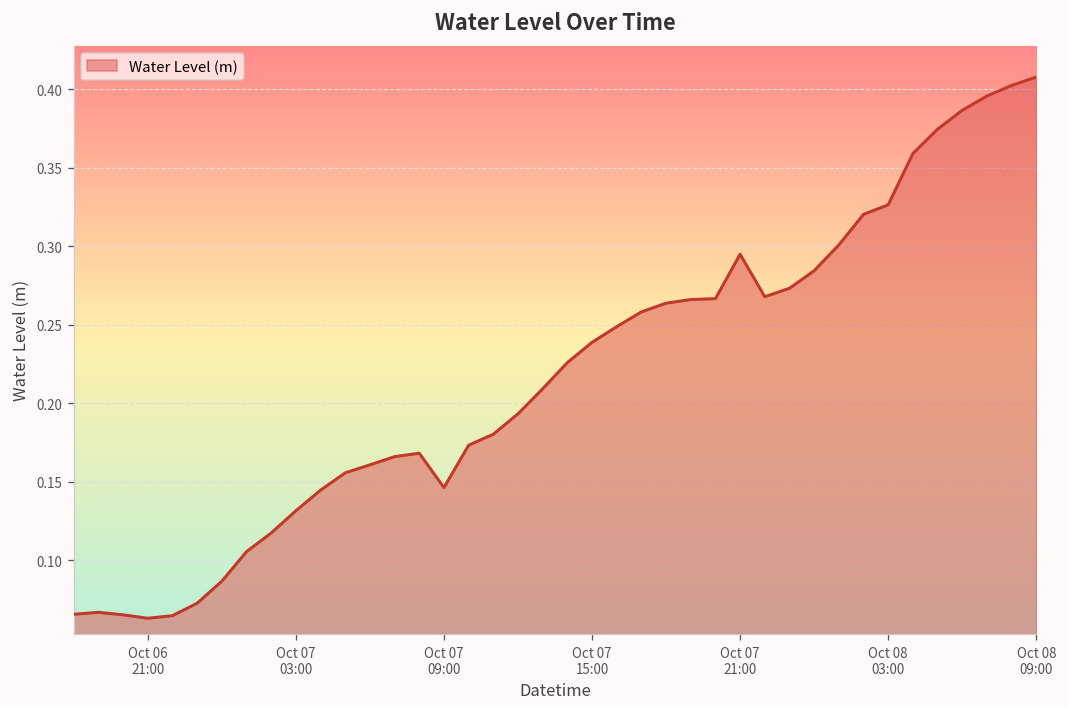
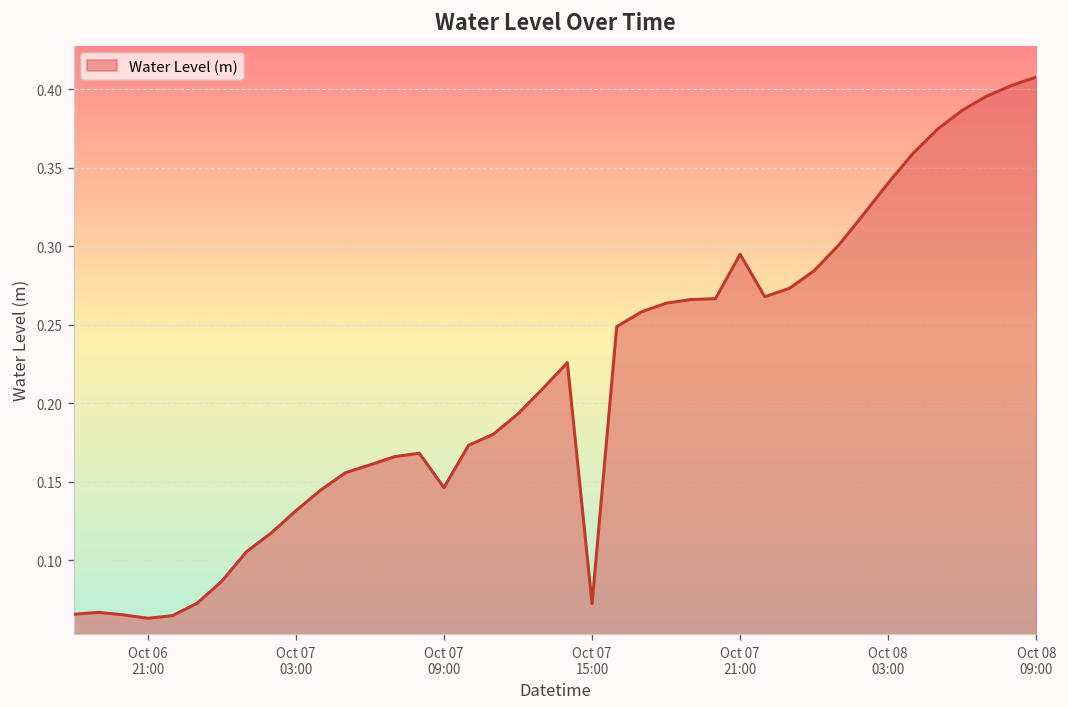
Oct 07 15:00: 0.239 -> 0.072
Oct 08 03:00: 0.326 -> 0.340
